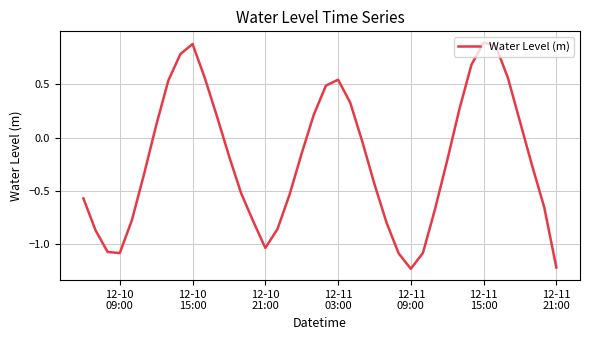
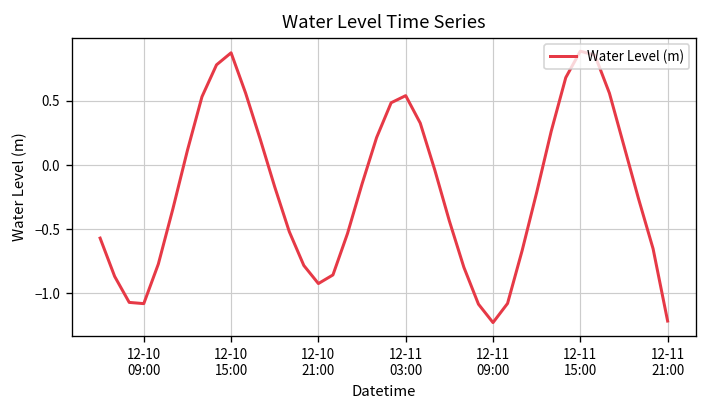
12-10 21:00: -1.03 -> -0.93
